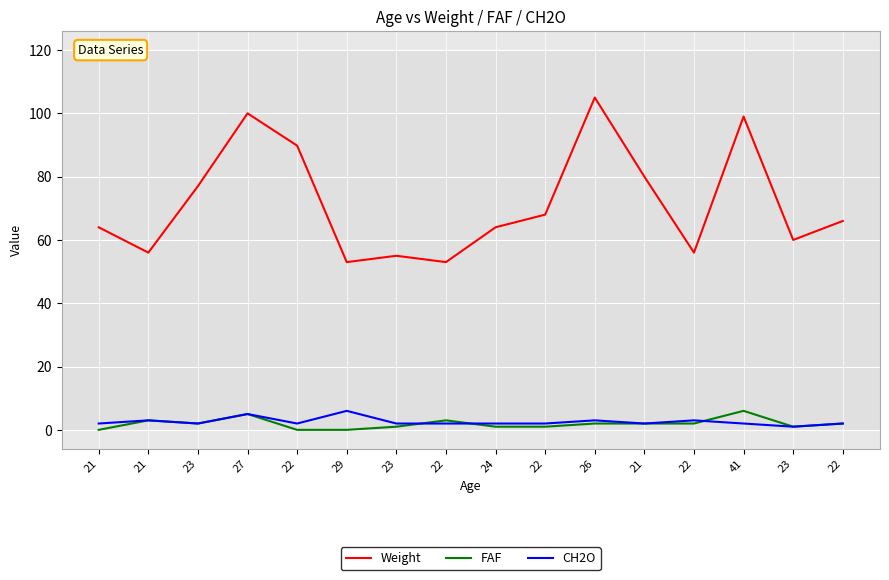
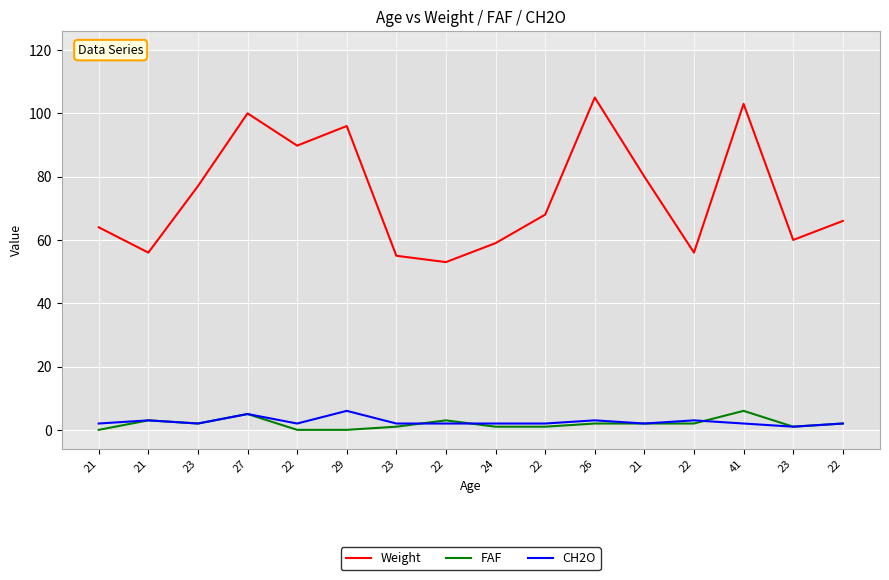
Weight, 29: 53 -> 96
Weight, 24: 64 -> 59
Weight, 41: 99 -> 103
